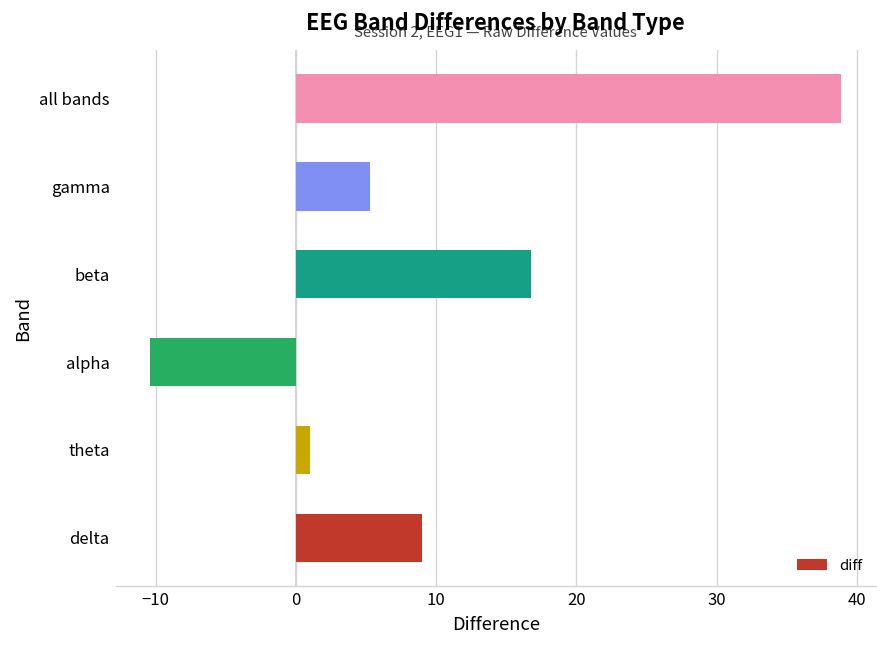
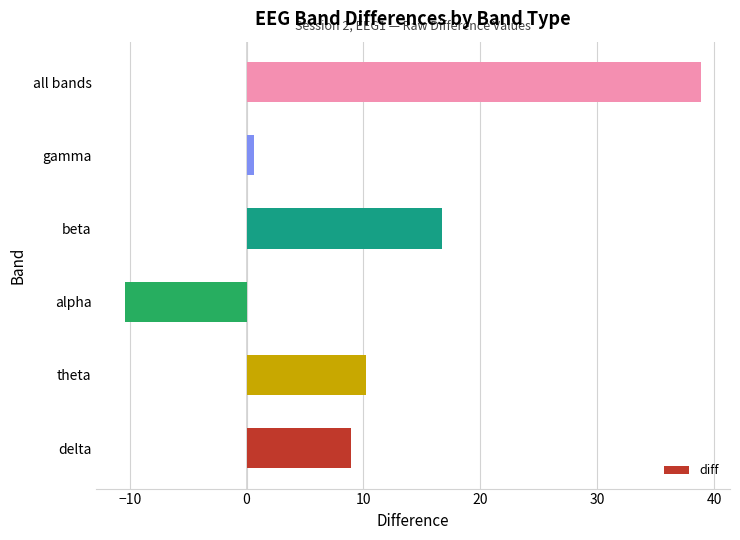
gamma: 5.3 -> 0.6
theta: 1.0 -> 10.2
